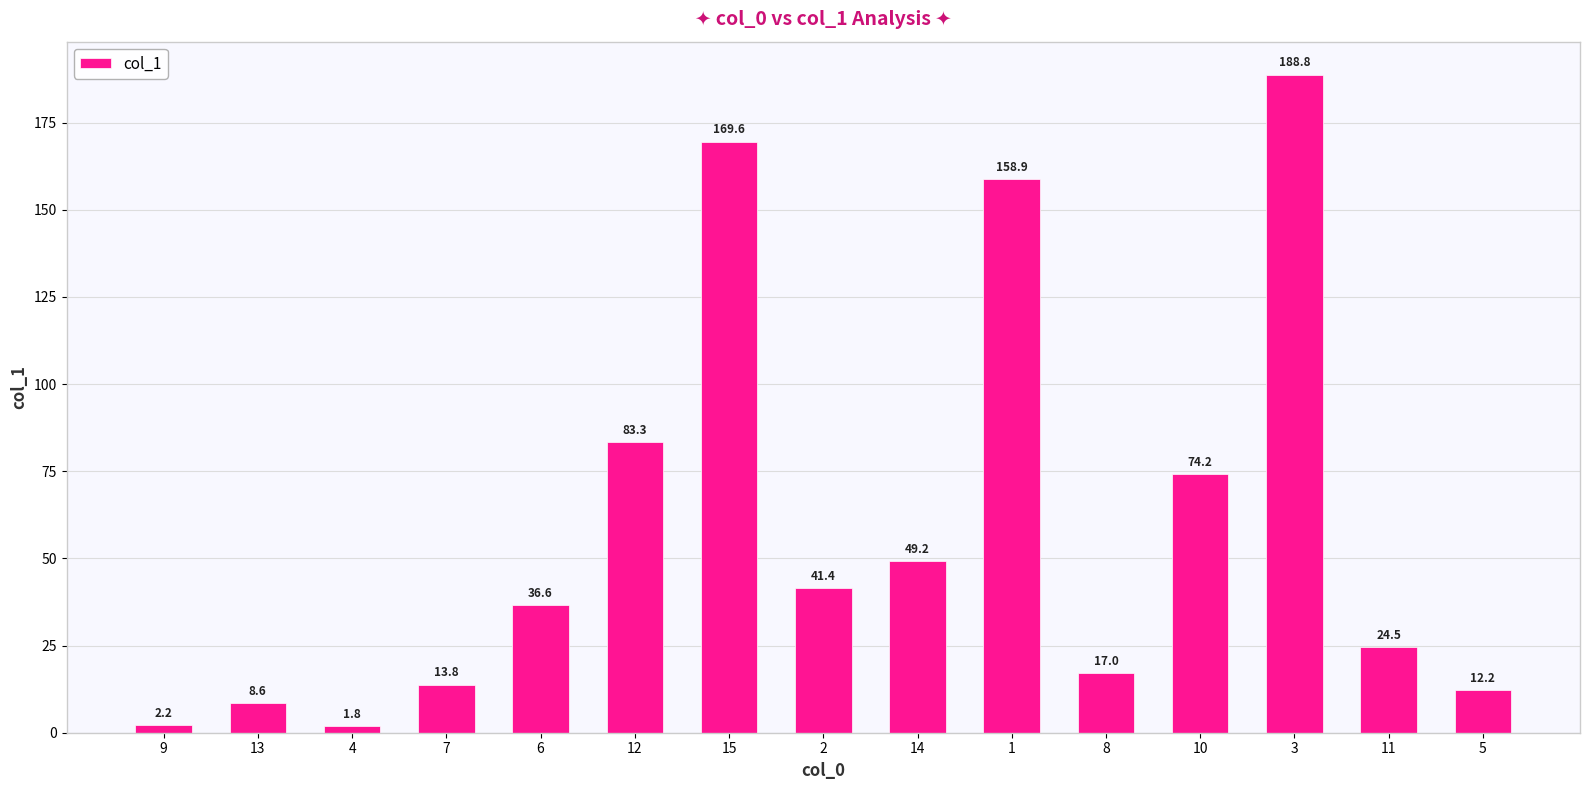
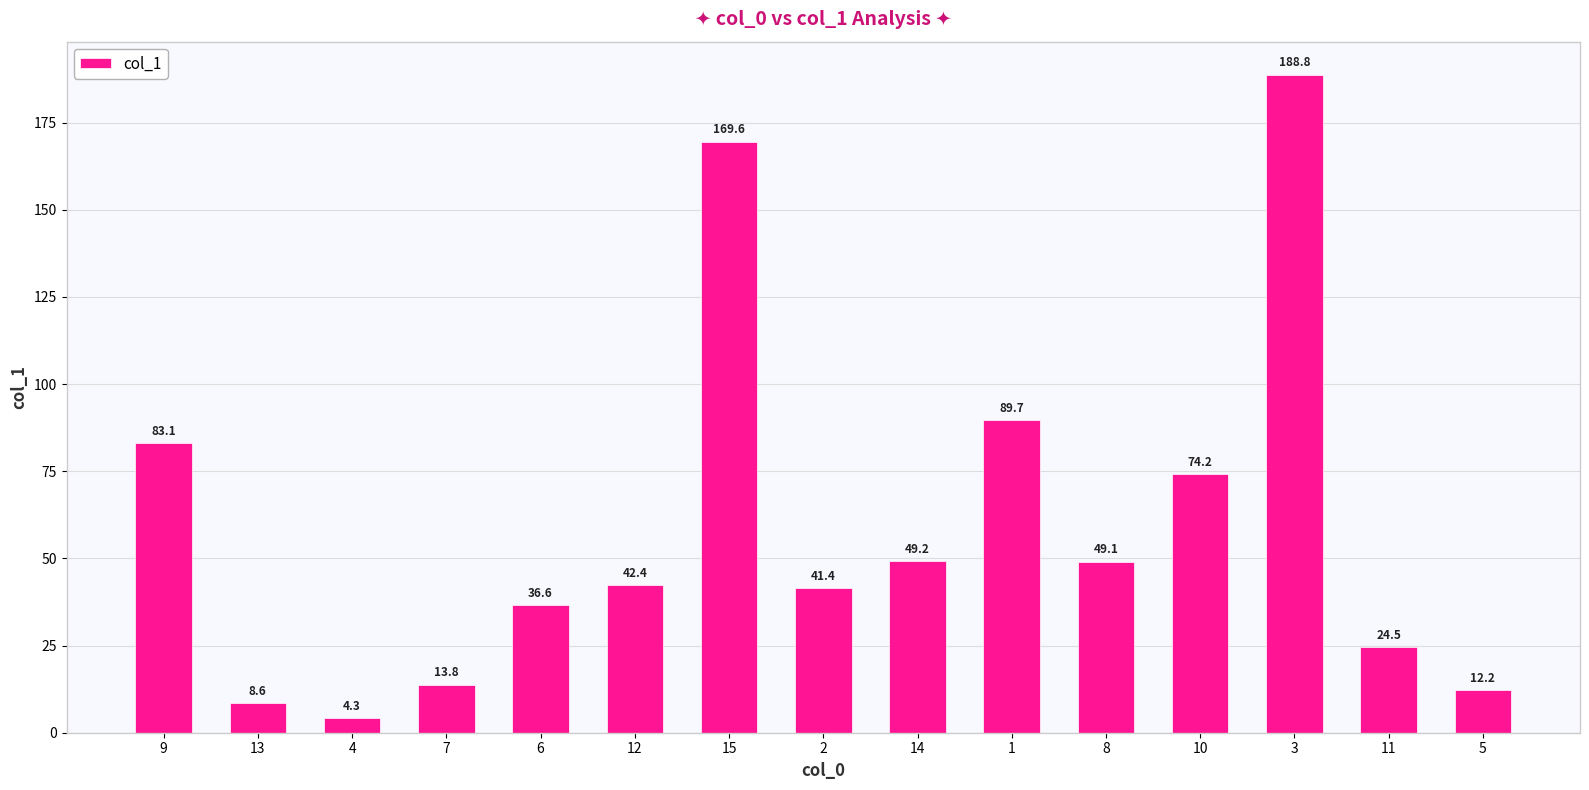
9: 2.2 -> 83.1
4: 1.8 -> 4.3
12: 83.3 -> 42.4
1: 158.9 -> 89.7
8: 17.0 -> 49.1
